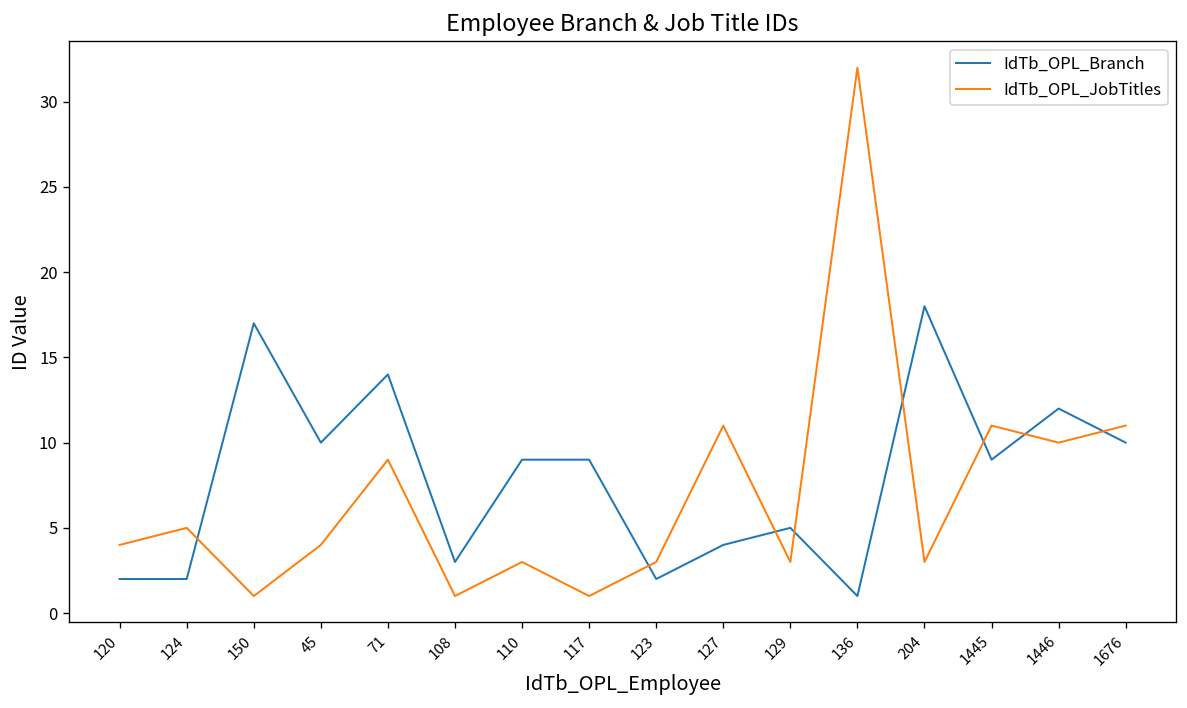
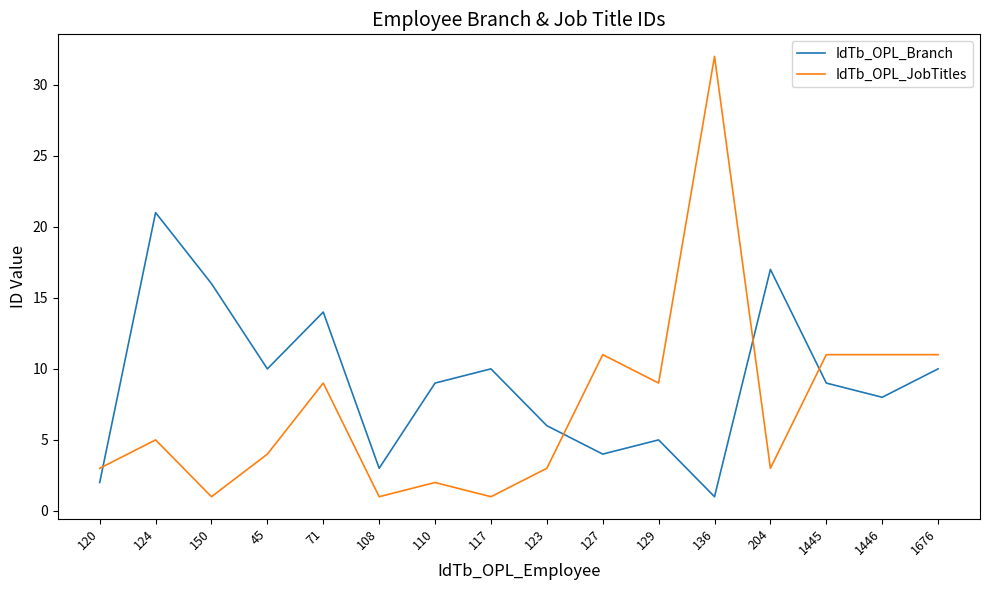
IdTb_OPL_JobTitles, 120: 4 -> 3
IdTb_OPL_Branch, 124: 2 -> 21
IdTb_OPL_Branch, 150: 17 -> 16
IdTb_OPL_JobTitles, 110: 3 -> 2
IdTb_OPL_Branch, 117: 9 -> 10
IdTb_OPL_Branch, 123: 2 -> 6
IdTb_OPL_JobTitles, 129: 3 -> 9
IdTb_OPL_Branch, 204: 18 -> 17
IdTb_OPL_Branch, 1446: 12 -> 8
IdTb_OPL_JobTitles, 1446: 10 -> 11
